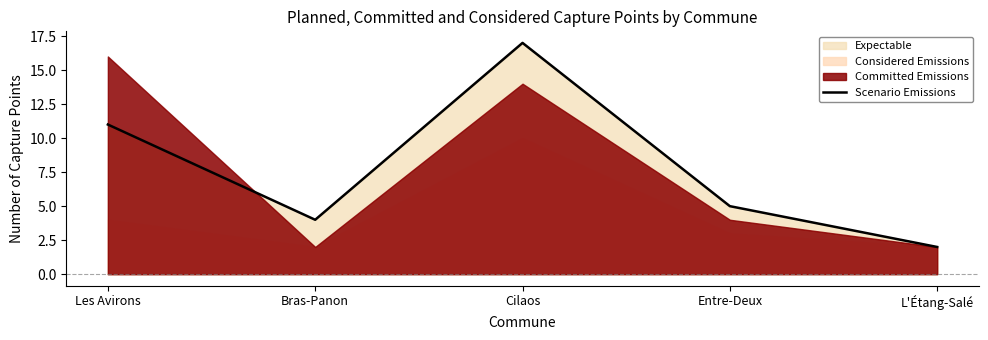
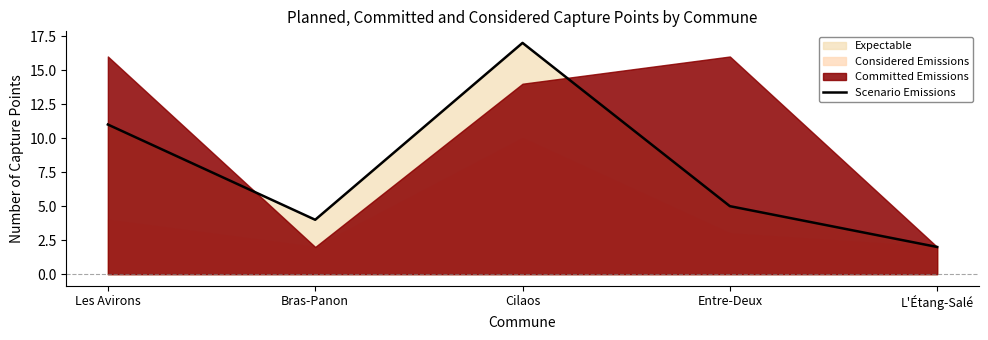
Committed Emissions, Entre-Deux: 4 -> 16
